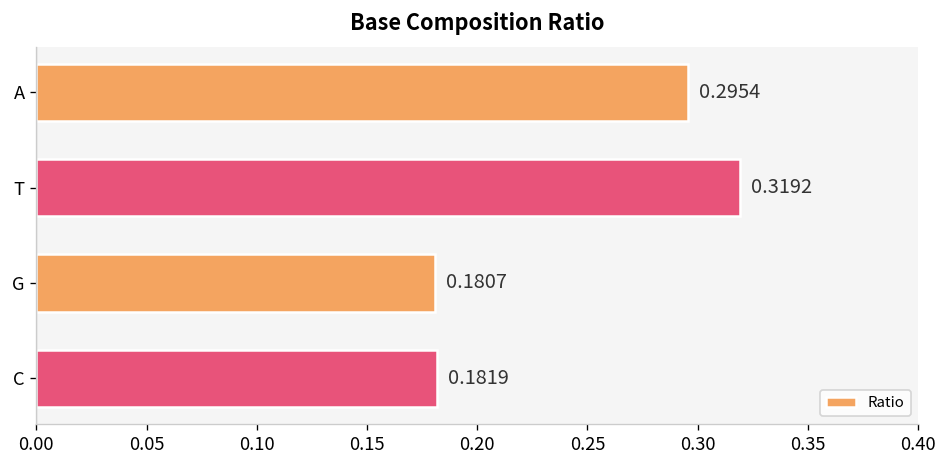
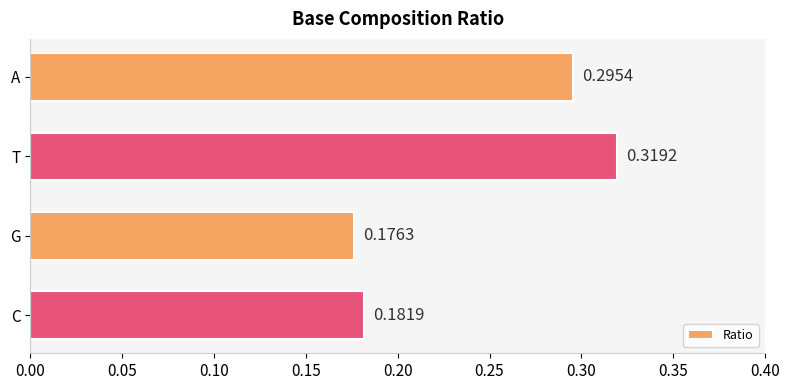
G: 0.1807 -> 0.1763
